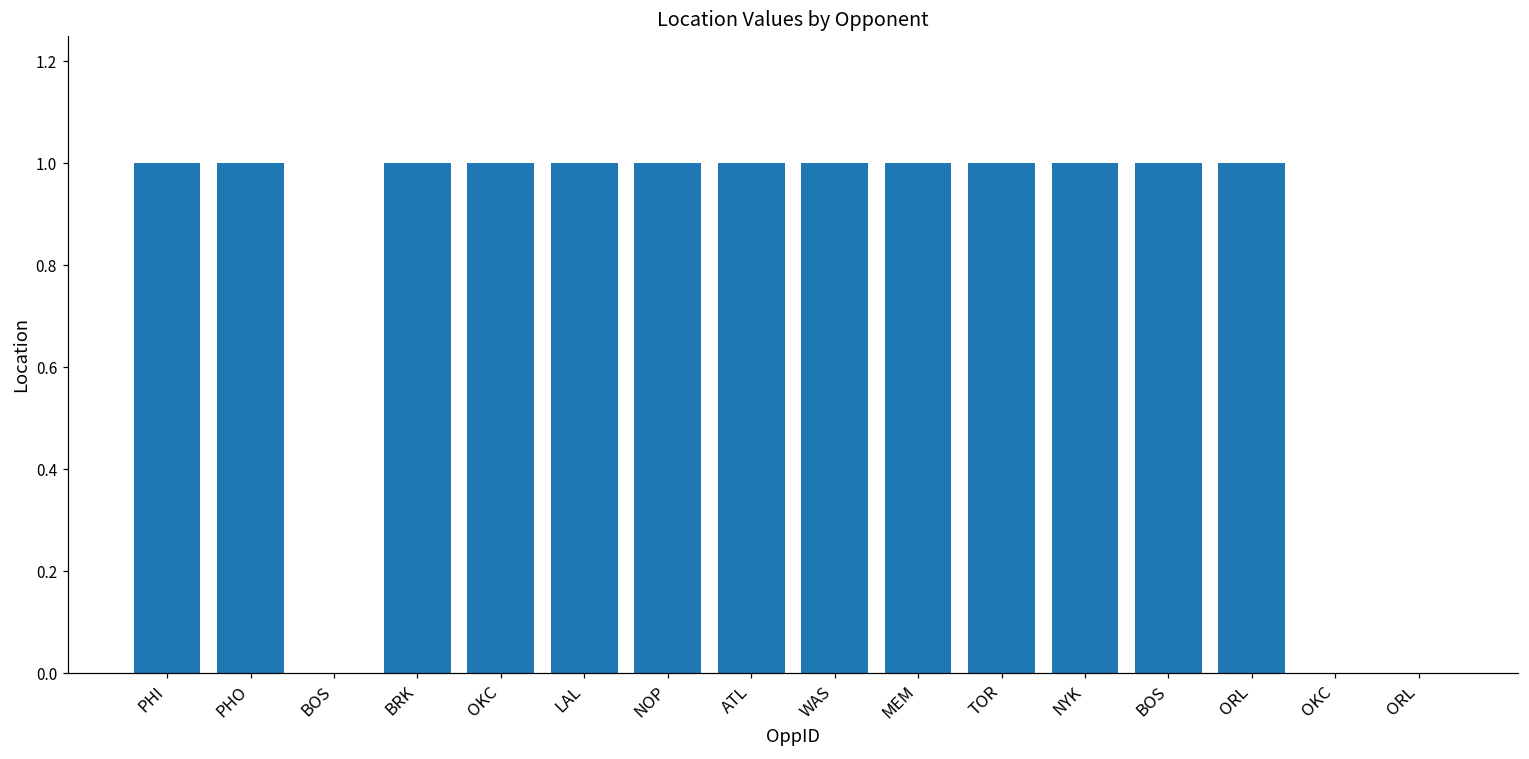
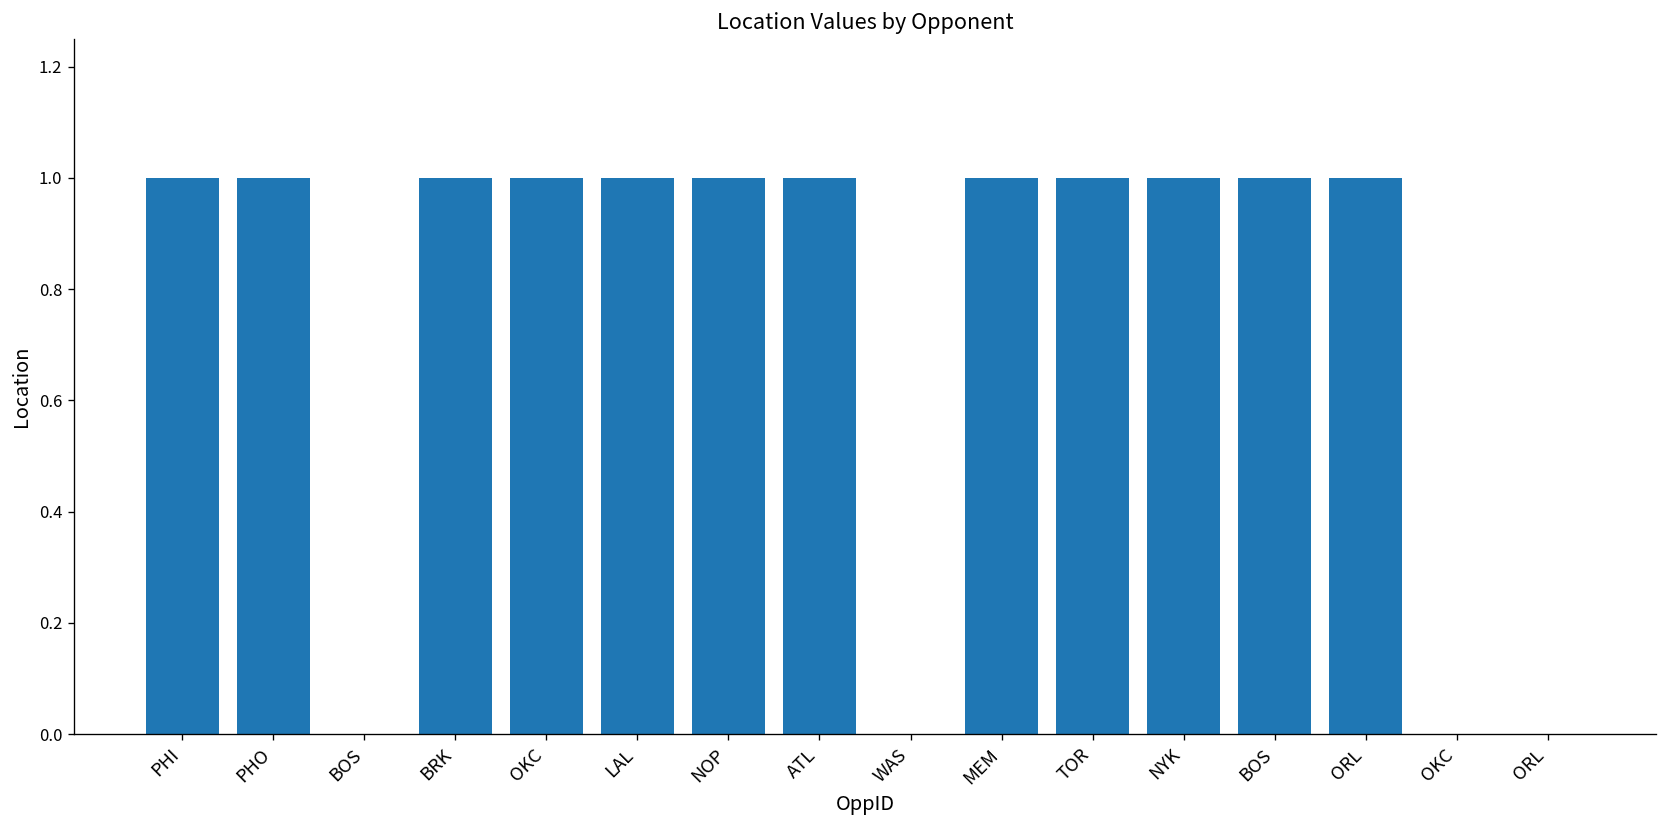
WAS: 1 -> 0
